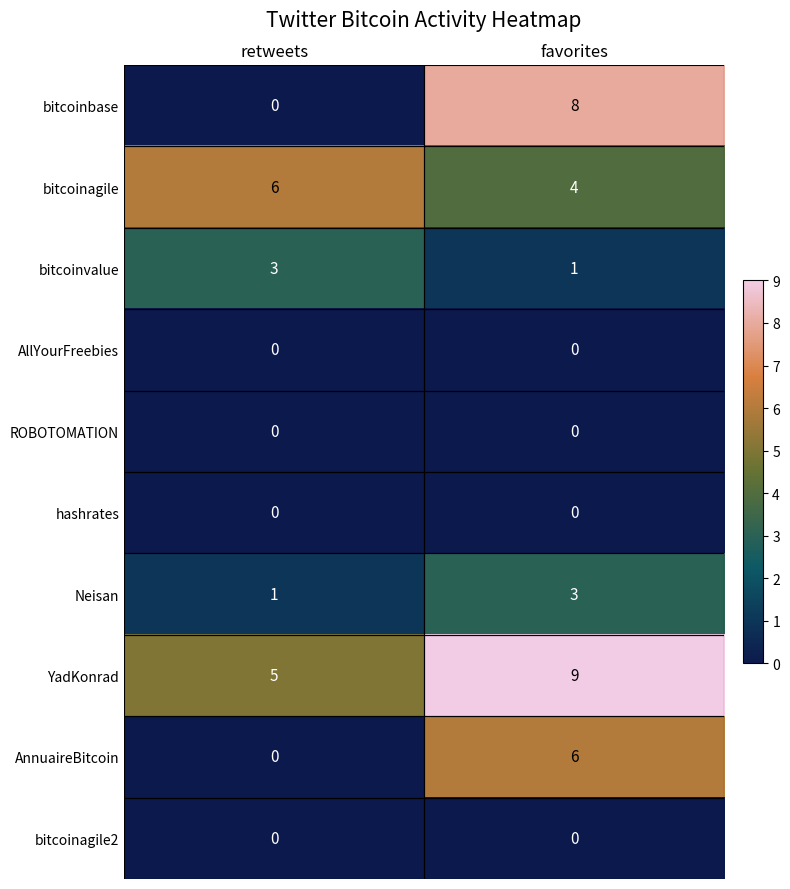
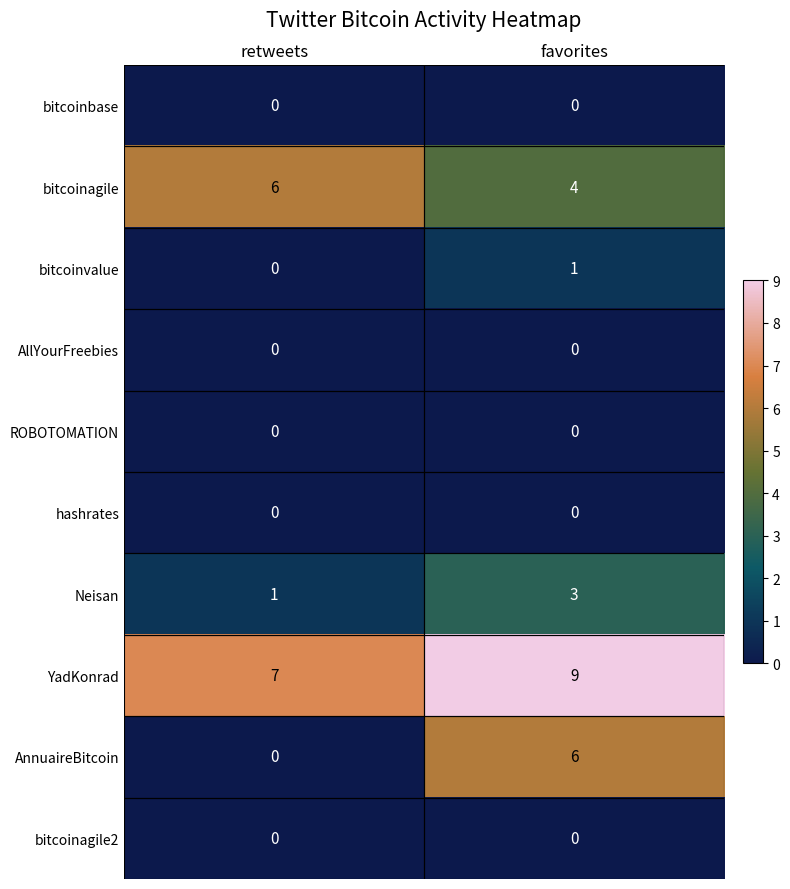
bitcoinbase, favorites: 8 -> 0
bitcoinvalue, retweets: 3 -> 0
YadKonrad, retweets: 5 -> 7
